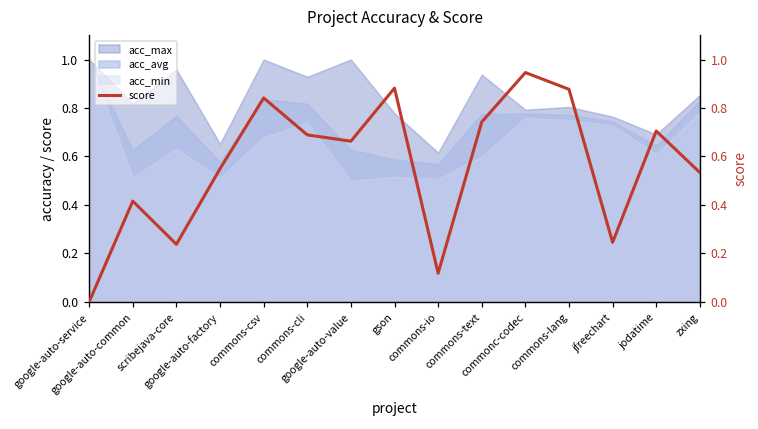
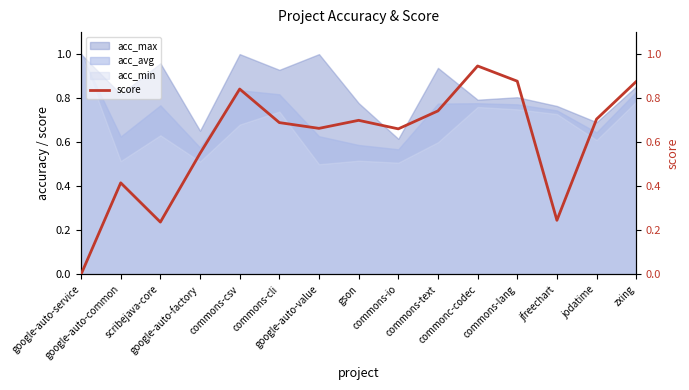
score, gson: 0.88 -> 0.70
score, commons-io: 0.12 -> 0.66
score, zxing: 0.53 -> 0.88
